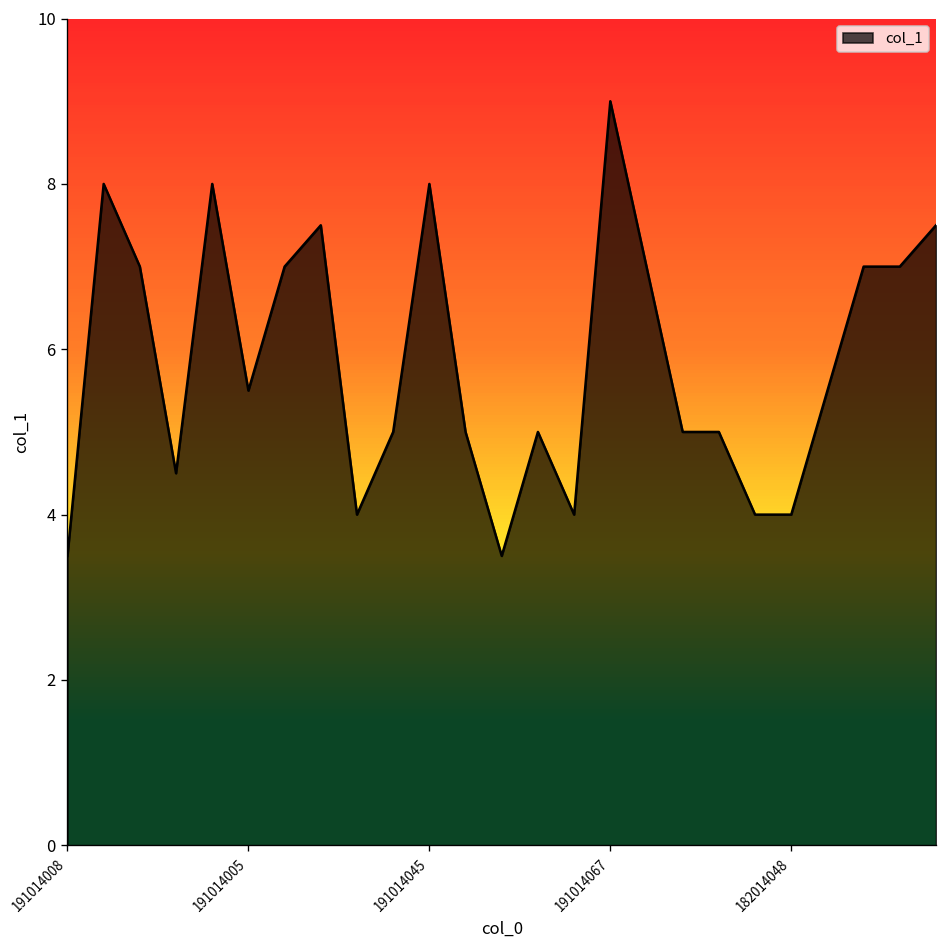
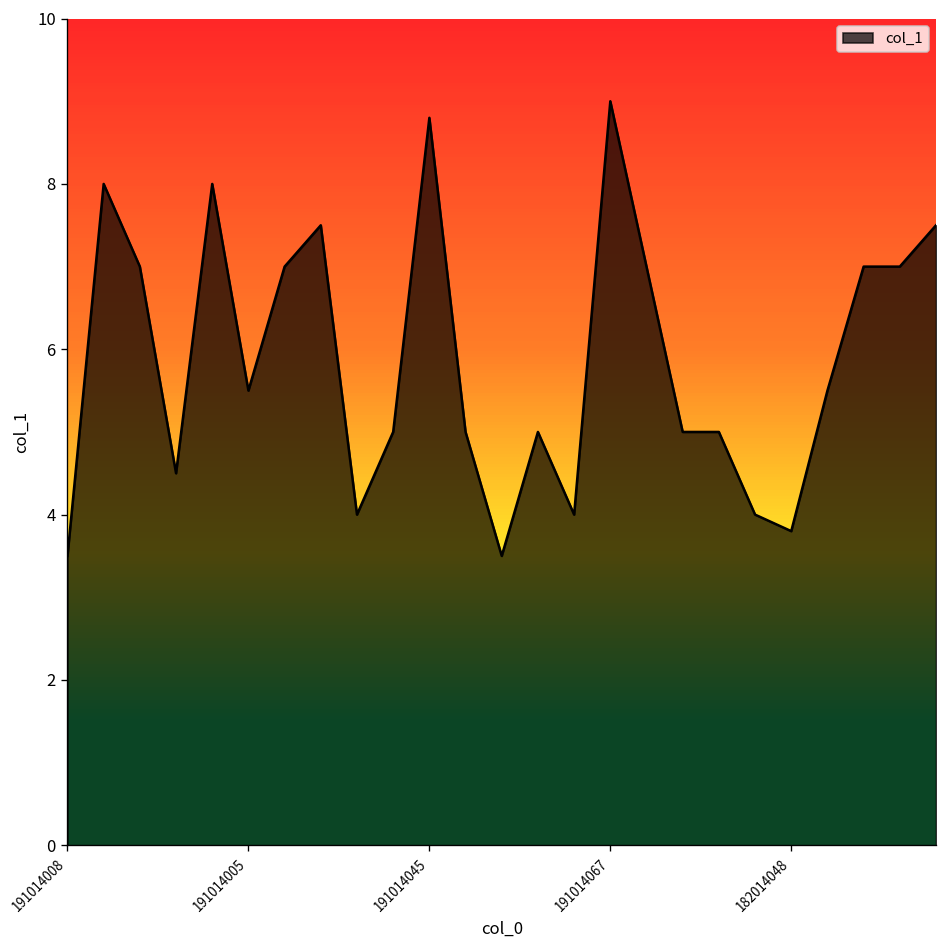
191014045: 8.0 -> 8.8
182014048: 4.0 -> 3.8
